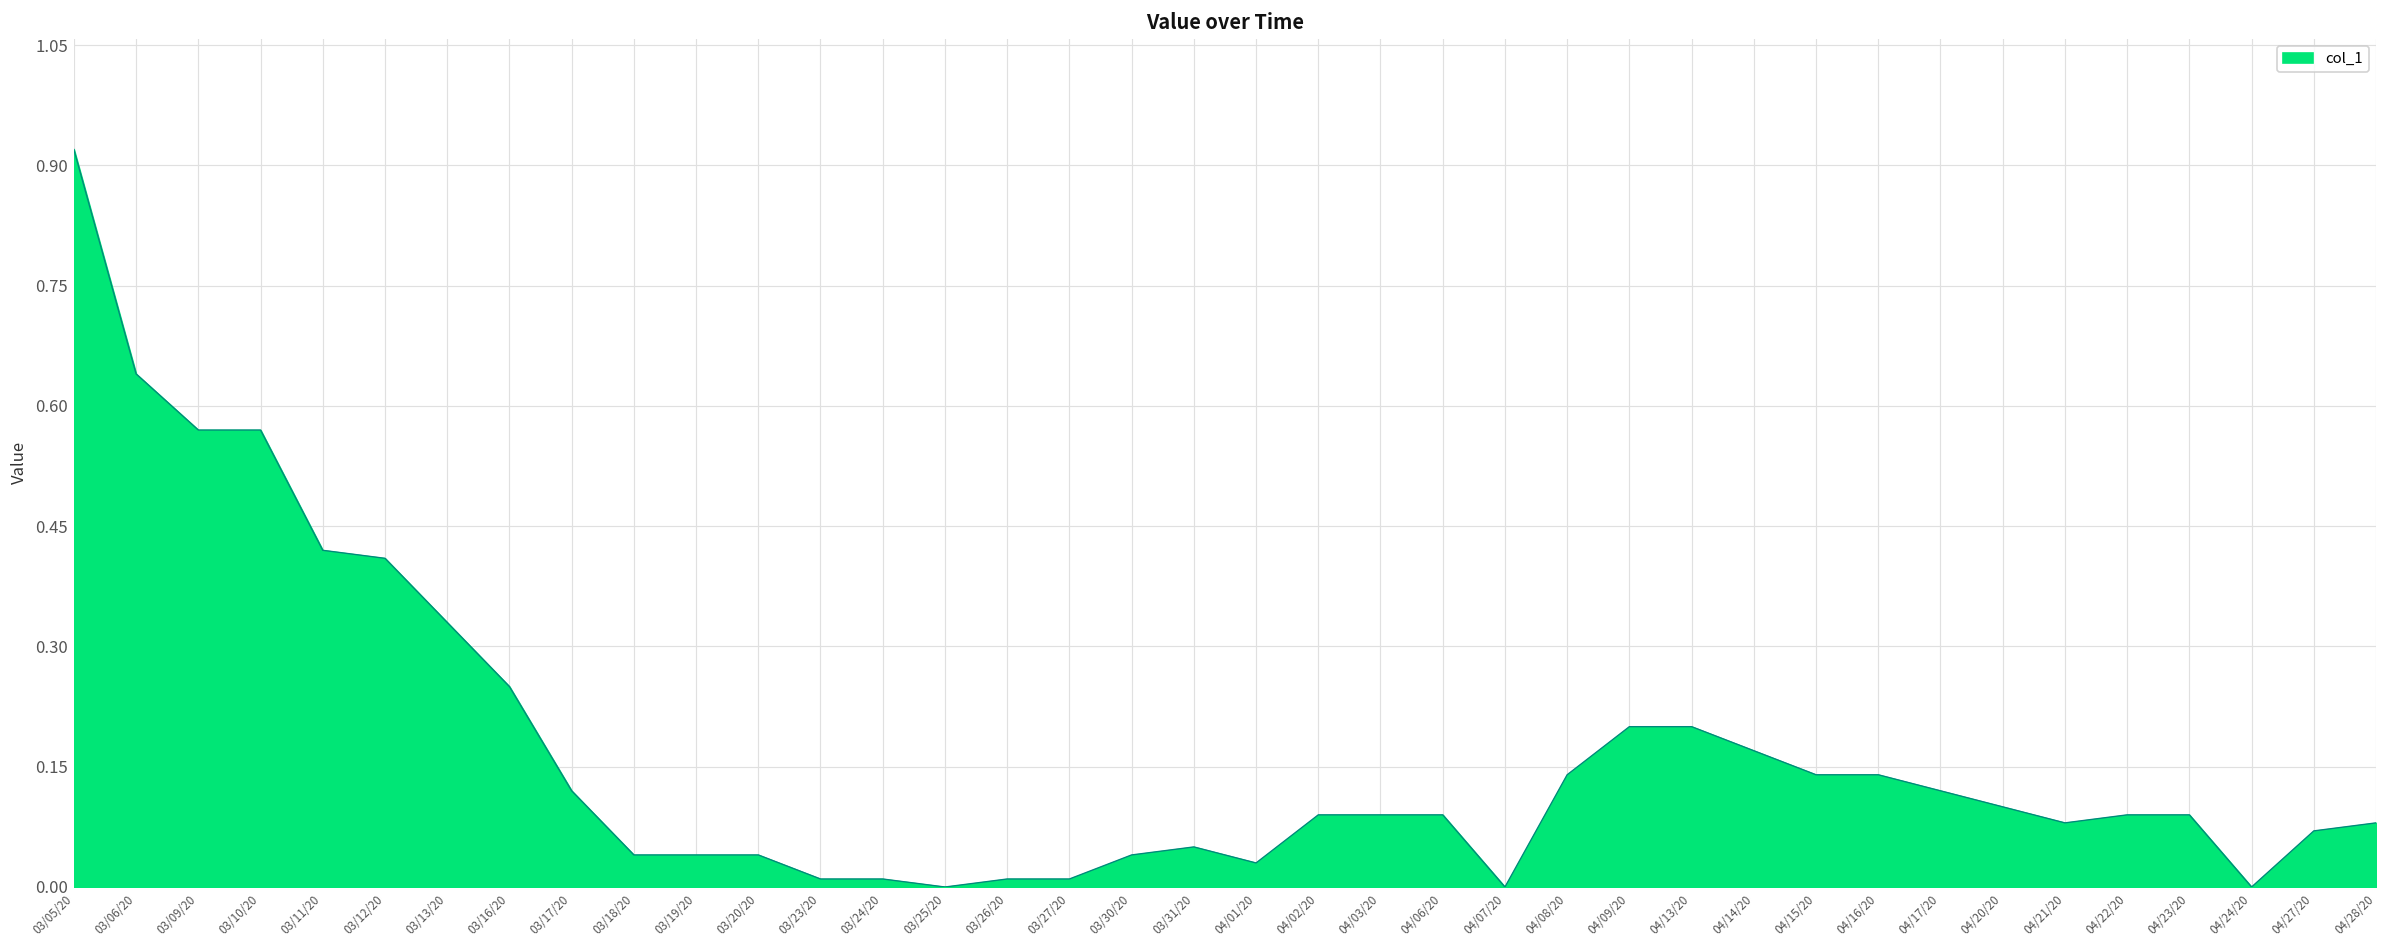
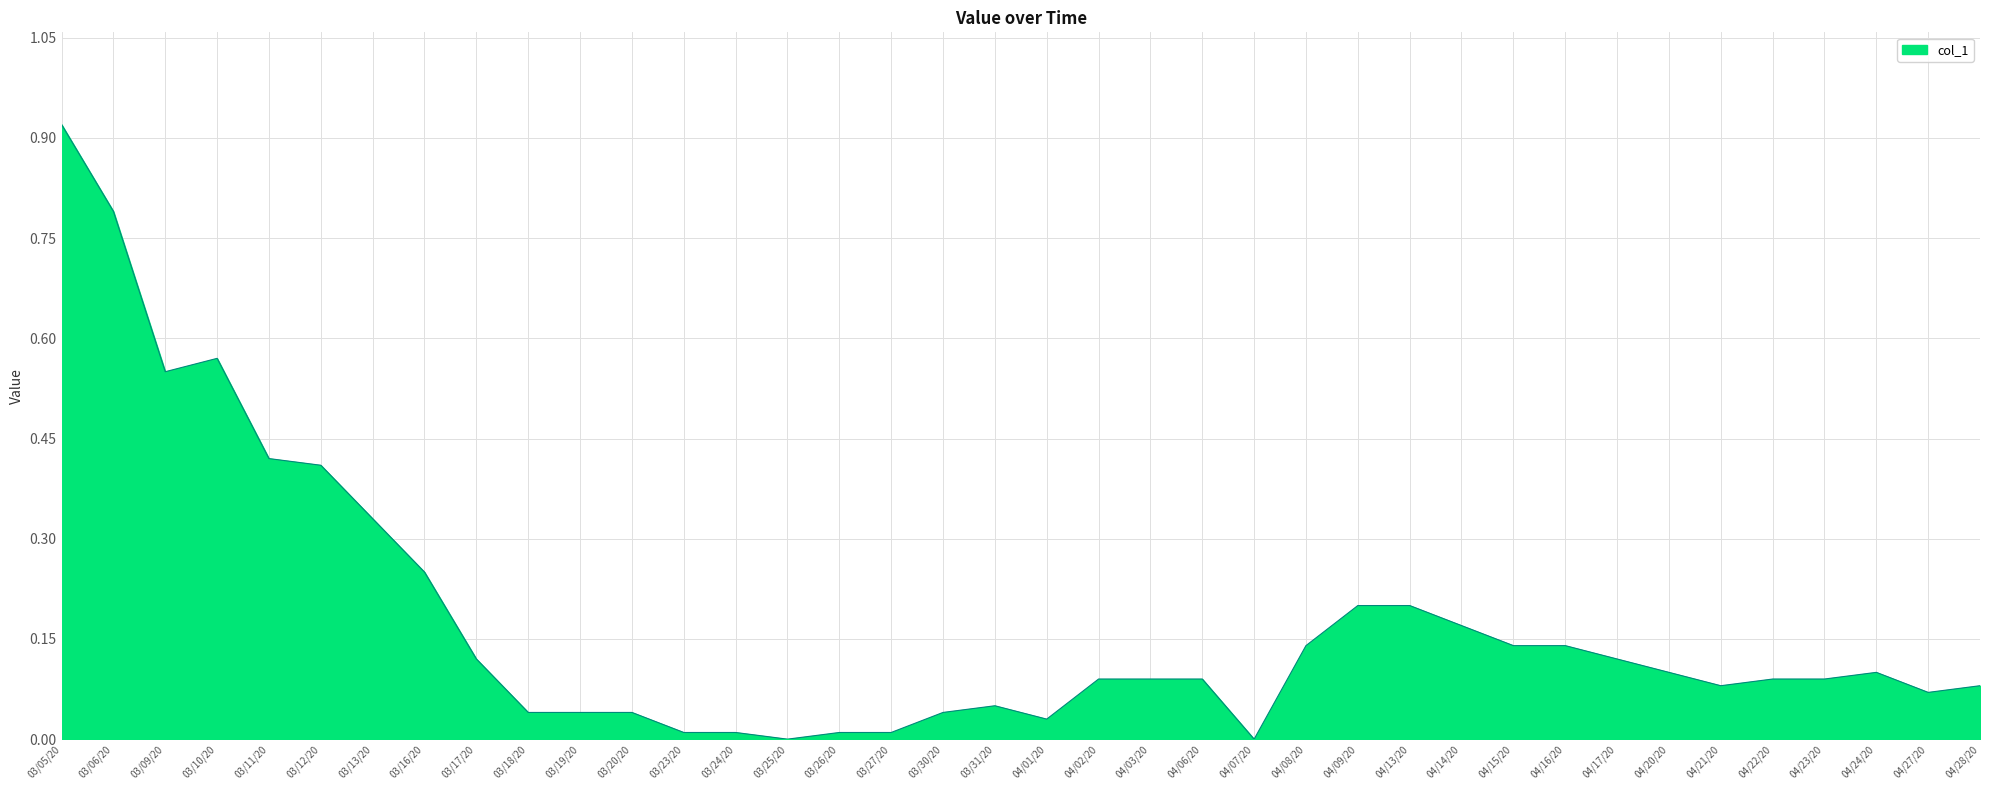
03/06/20: 0.64 -> 0.79
03/09/20: 0.57 -> 0.55
04/24/20: 0.0 -> 0.1
